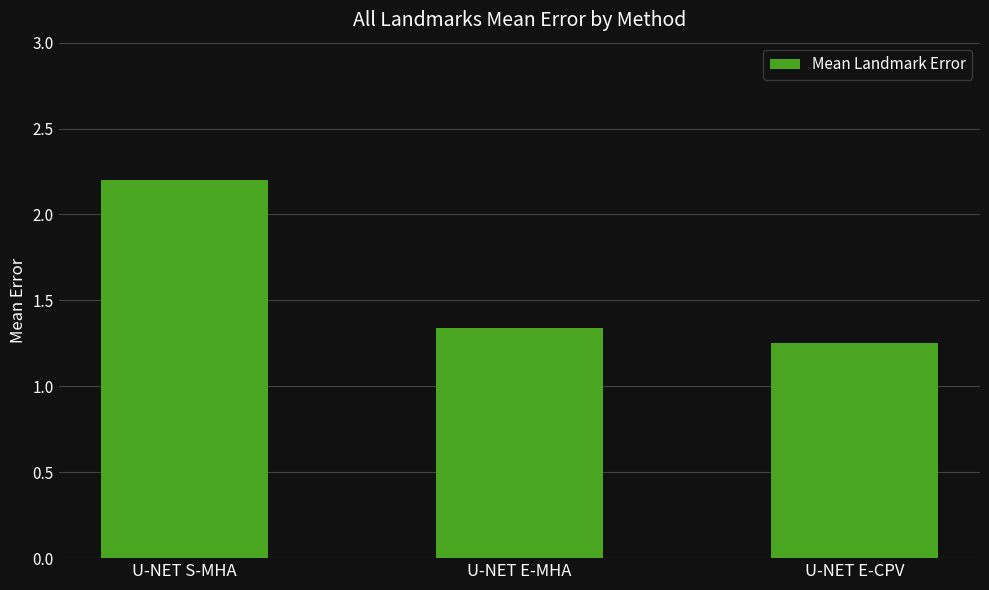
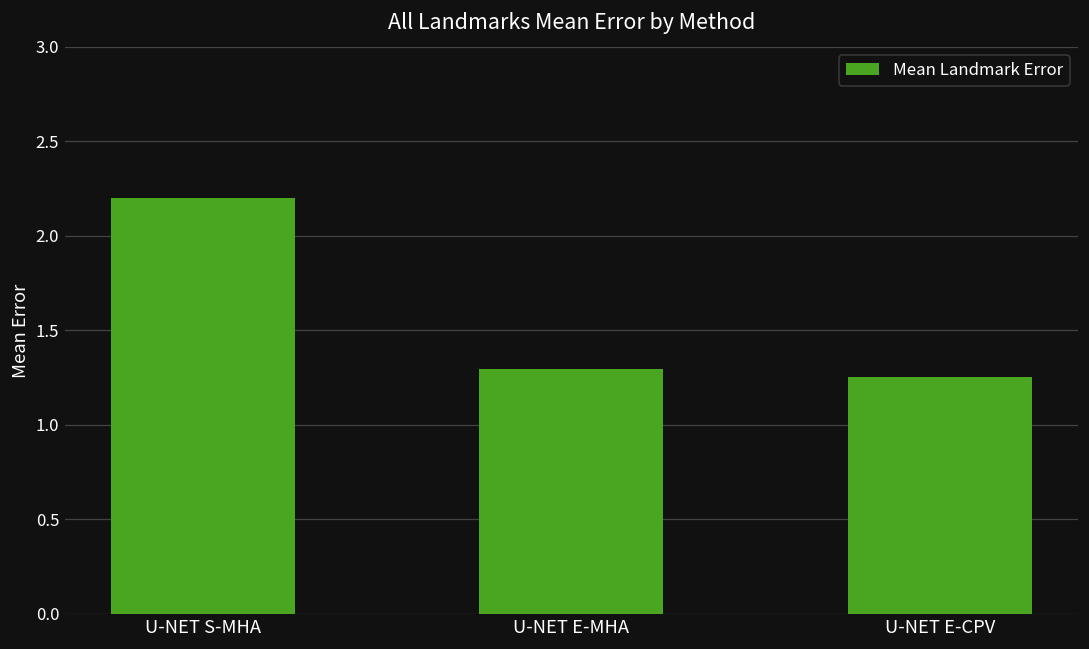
U-NET E-MHA: 1.34 -> 1.29
